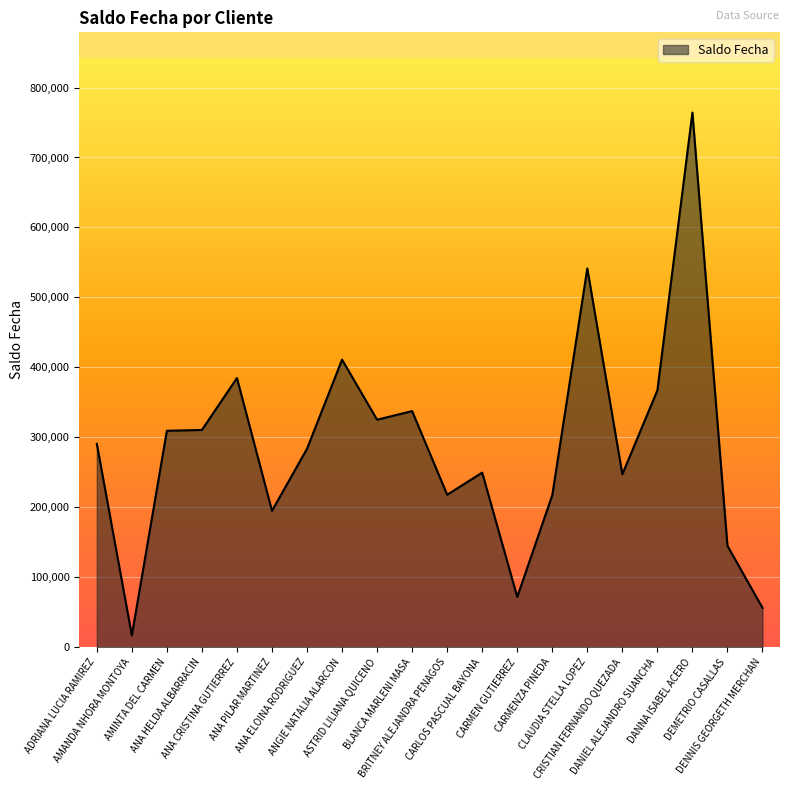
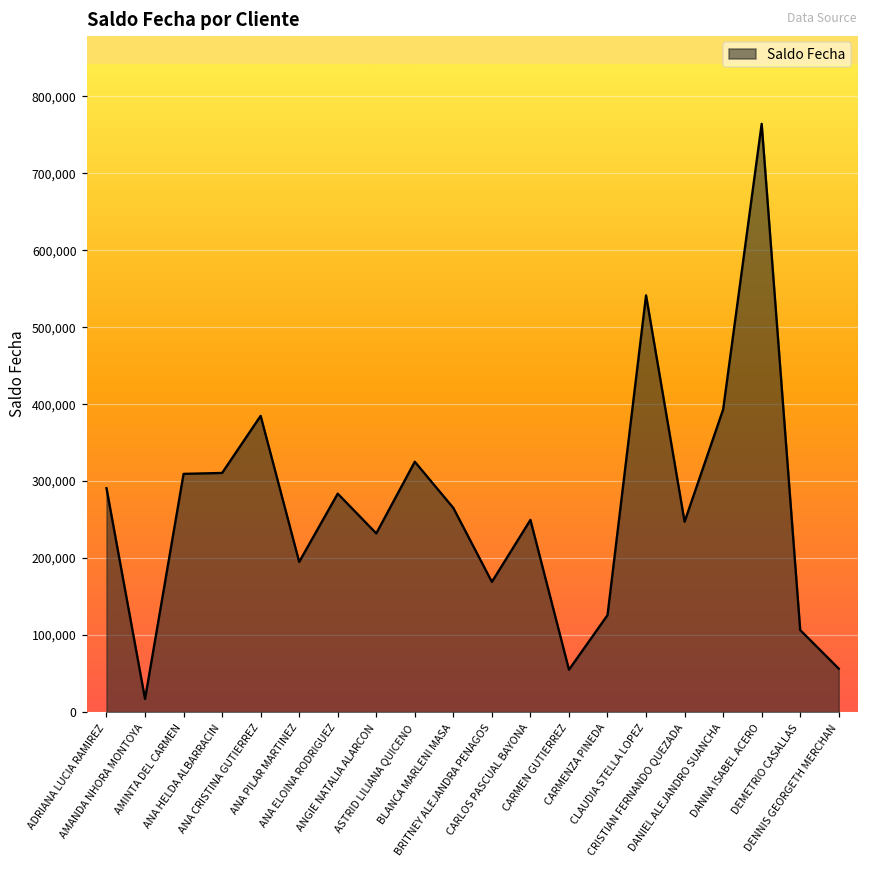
ANGIE NATALIA ALARCON: 410,000 -> 230,000
BLANCA MARLENI MASA: 340,000 -> 270,000
BRITNEY ALEJANDRA PENAGOS: 220,000 -> 170,000
CARMEN GUTIERREZ: 70,000 -> 60,000
CARMENZA PINEDA: 220,000 -> 130,000
DANIEL ALEJANDRO SUANCHA: 370,000 -> 390,000
DEMETRIO CASALLAS: 150,000 -> 110,000
